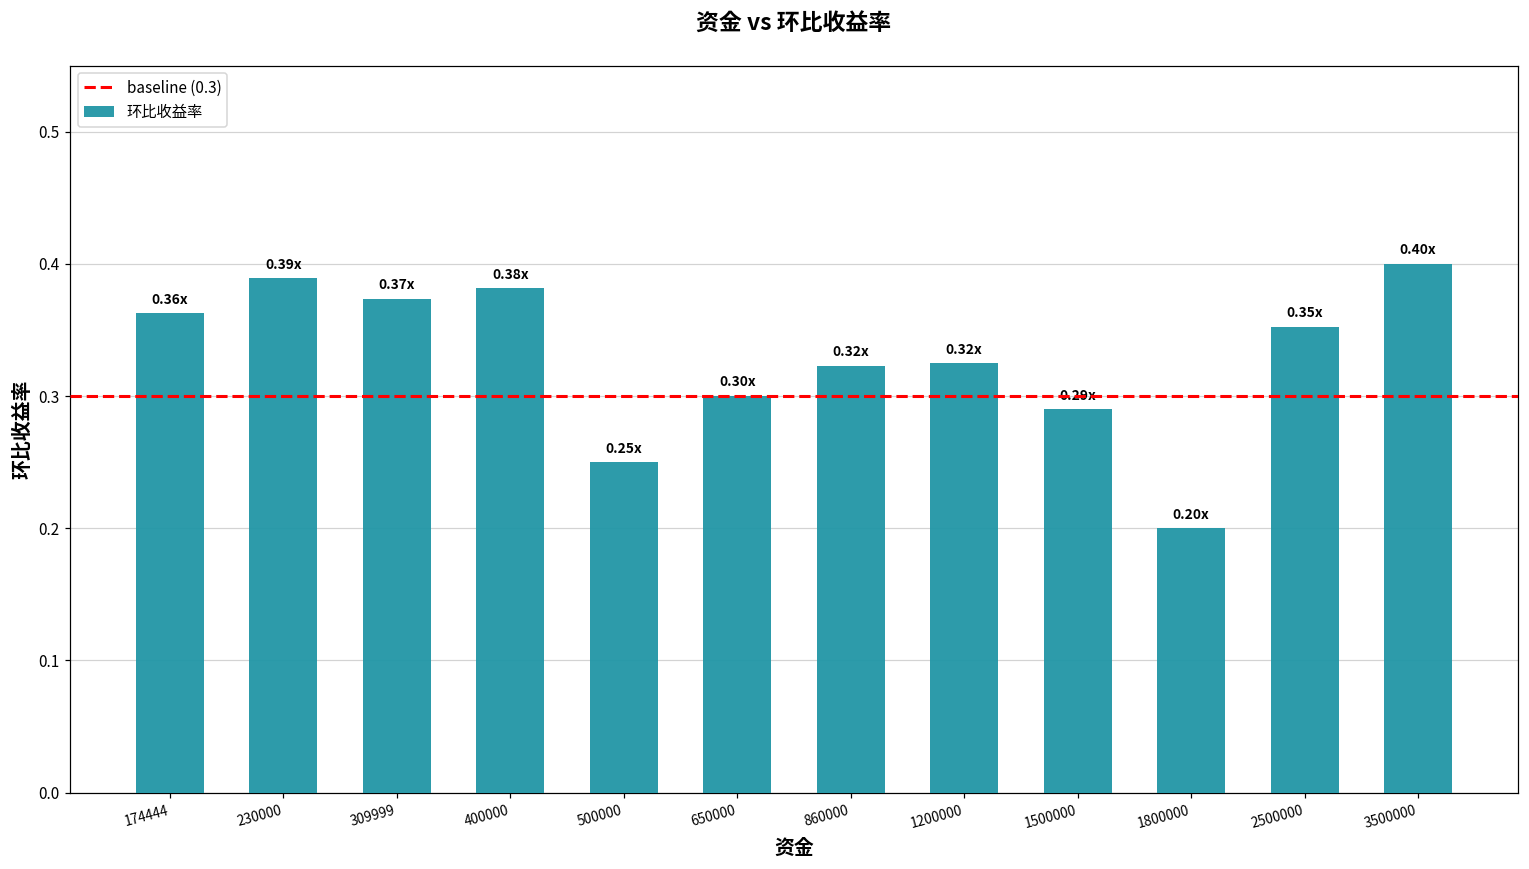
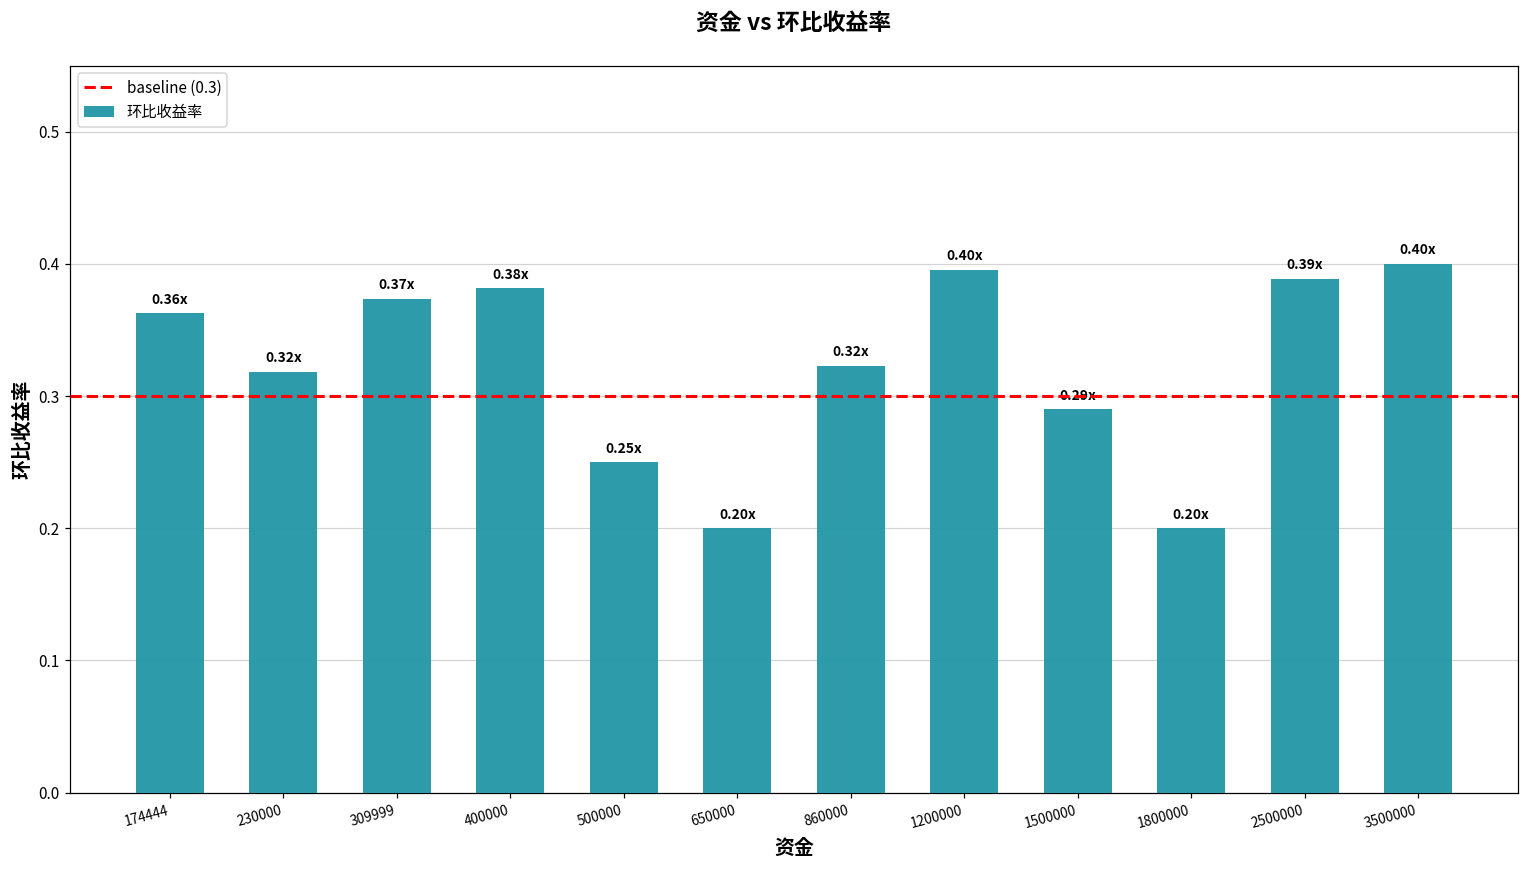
230000: 0.39x -> 0.32x
650000: 0.30x -> 0.20x
1200000: 0.32x -> 0.40x
2500000: 0.35x -> 0.39x
